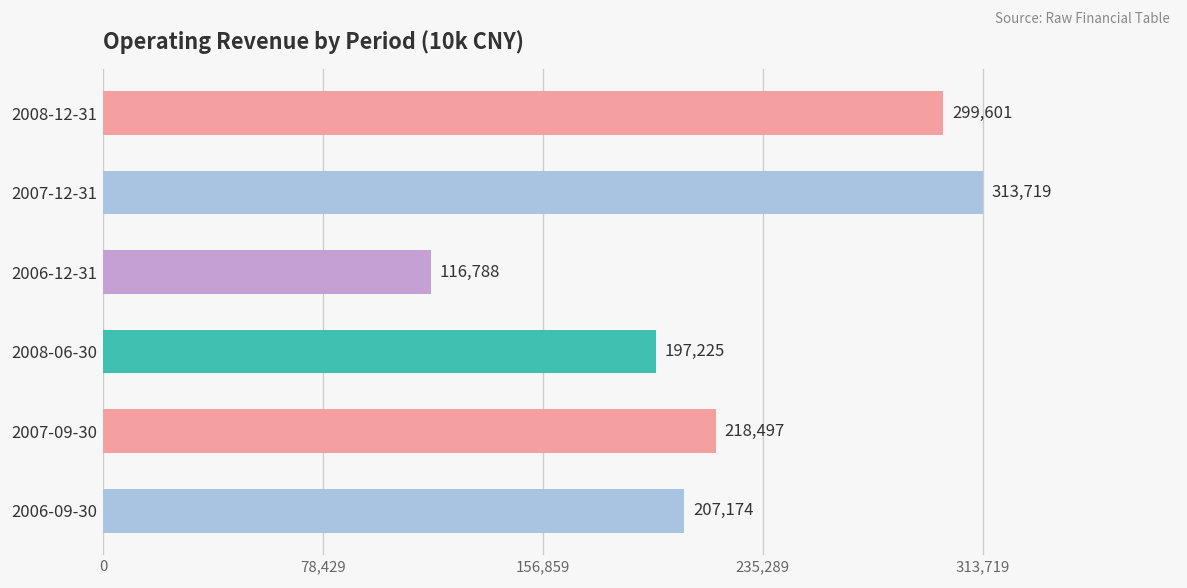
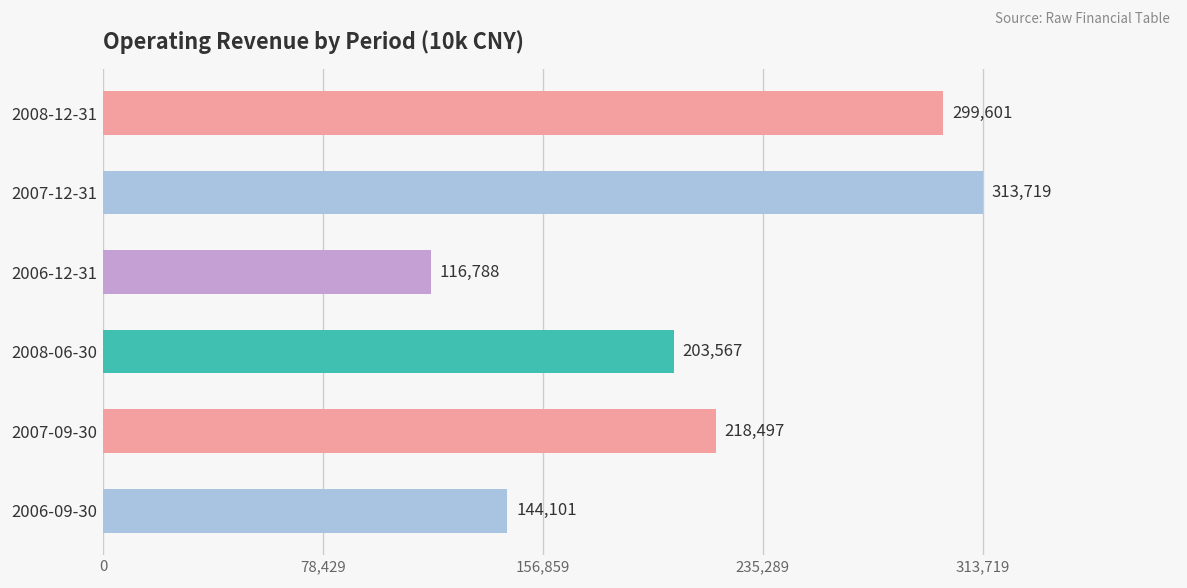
2008-06-30: 197,225 -> 203,567
2006-09-30: 207,174 -> 144,101
